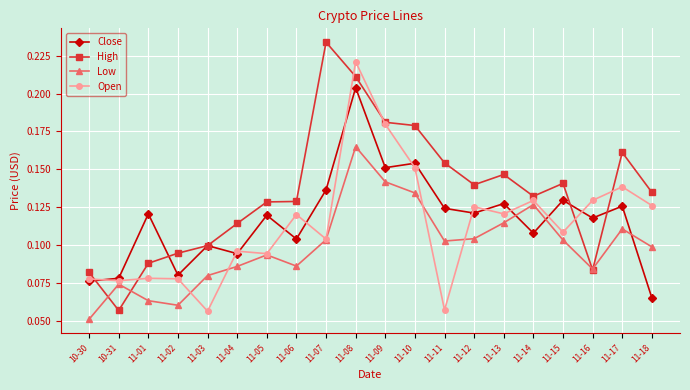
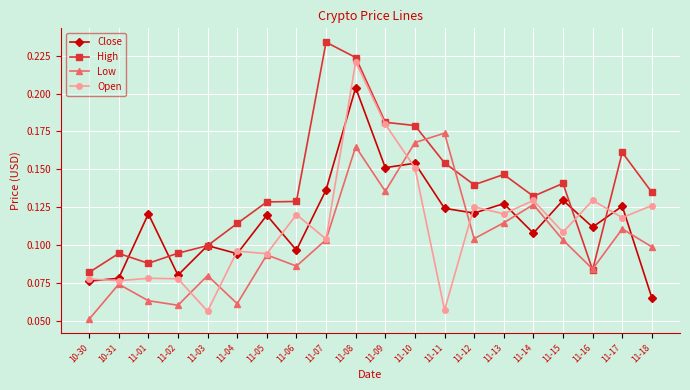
High, 10-31: 0.057 -> 0.094
Low, 11-04: 0.086 -> 0.061
Close, 11-06: 0.104 -> 0.097
High, 11-08: 0.211 -> 0.224
Low, 11-09: 0.142 -> 0.135
Low, 11-10: 0.134 -> 0.168
Low, 11-11: 0.103 -> 0.174
Close, 11-16: 0.118 -> 0.112
Open, 11-17: 0.138 -> 0.118
